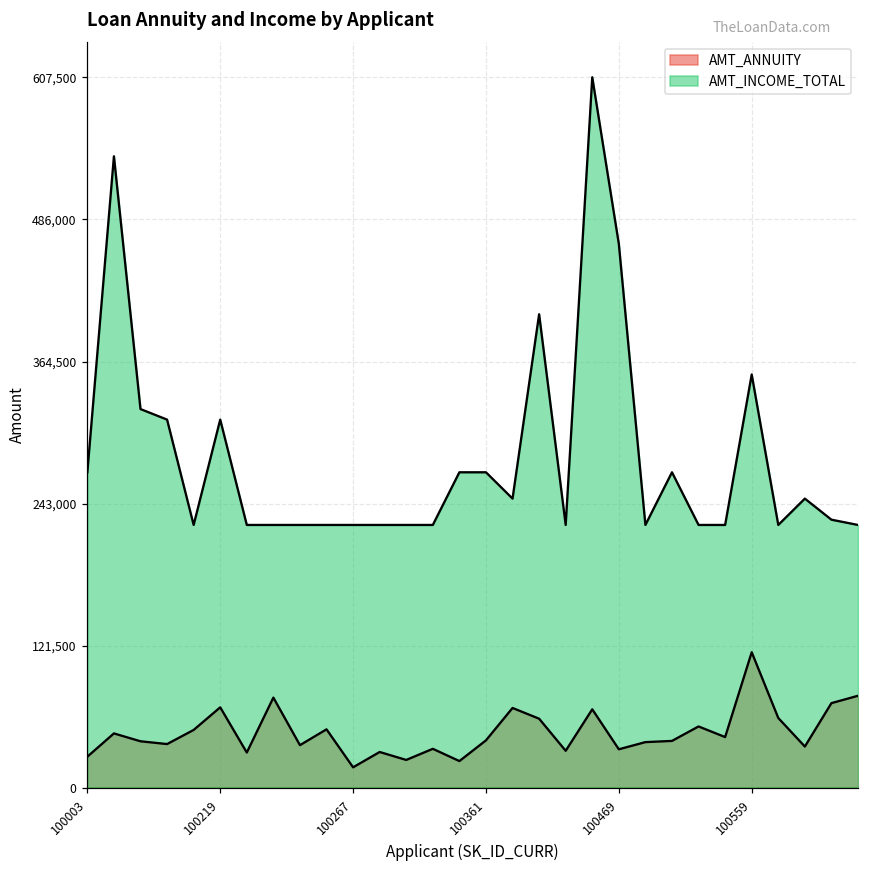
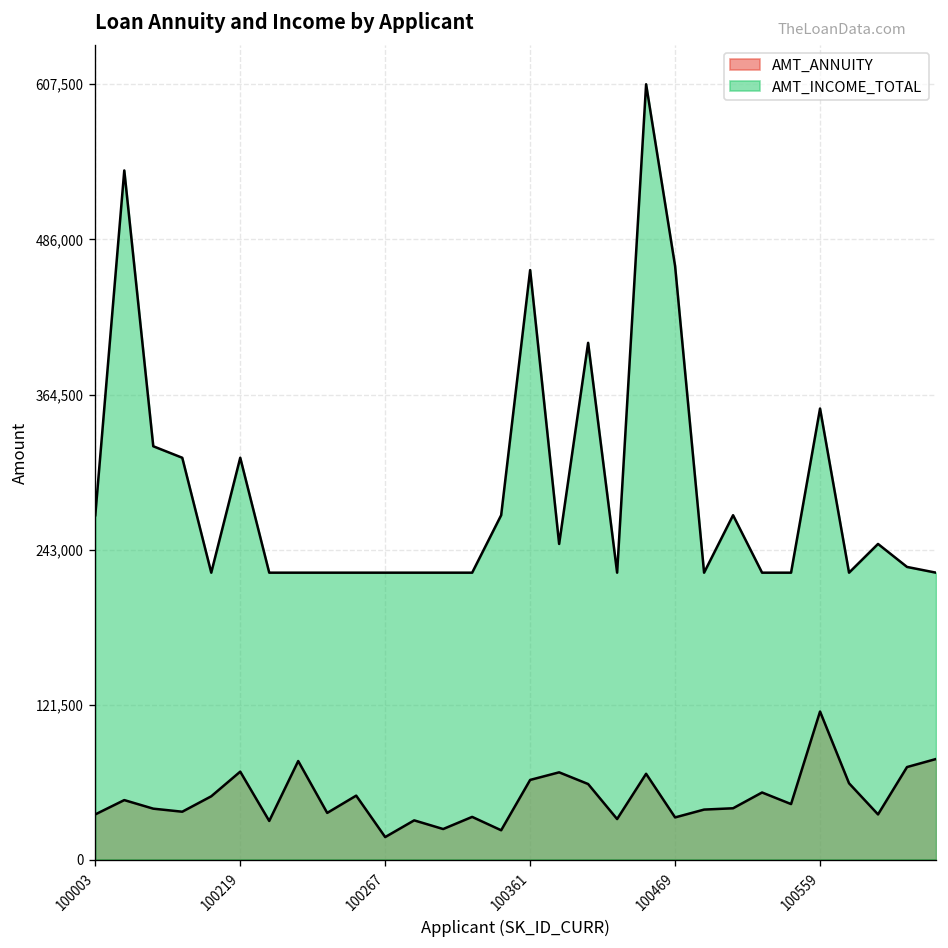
AMT_ANNUITY, 100003: 27,000 -> 36,000
AMT_ANNUITY, 100361: 41,000 -> 63,000
AMT_INCOME_TOTAL, 100361: 270,000 -> 462,000
